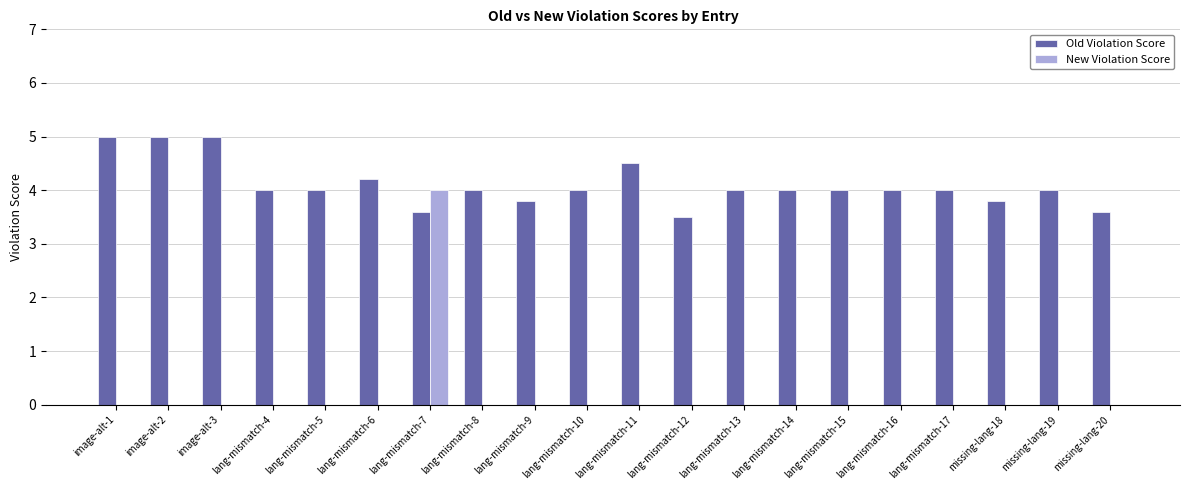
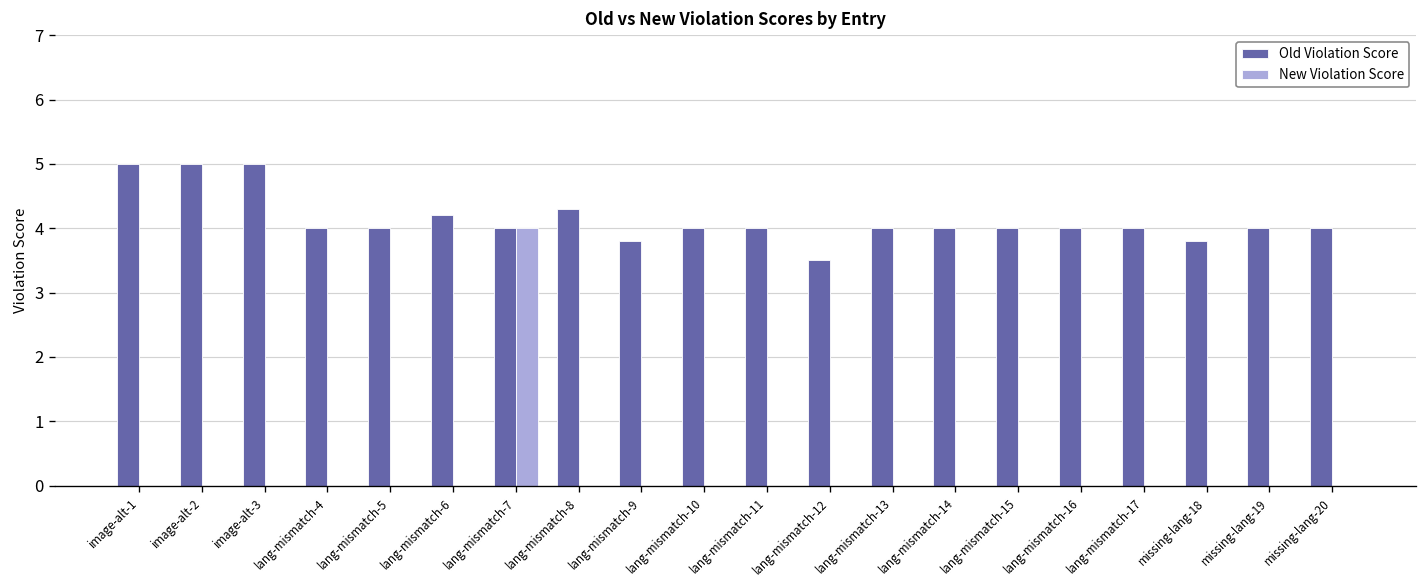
Old Violation Score, lang-mismatch-7: 3.6 -> 4.0
Old Violation Score, lang-mismatch-8: 4.0 -> 4.3
Old Violation Score, lang-mismatch-11: 4.5 -> 4.0
Old Violation Score, missing-lang-20: 3.6 -> 4.0
